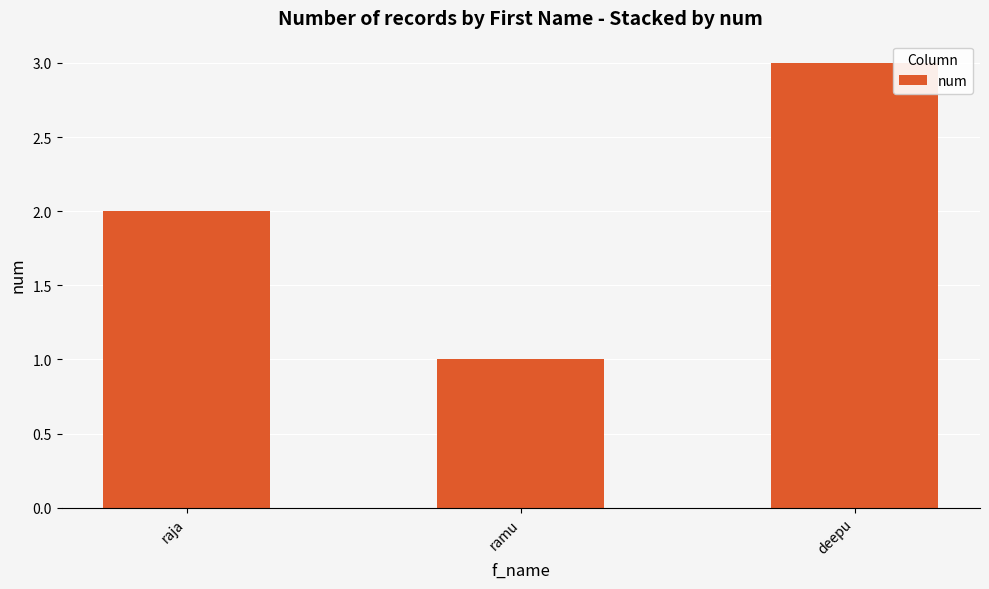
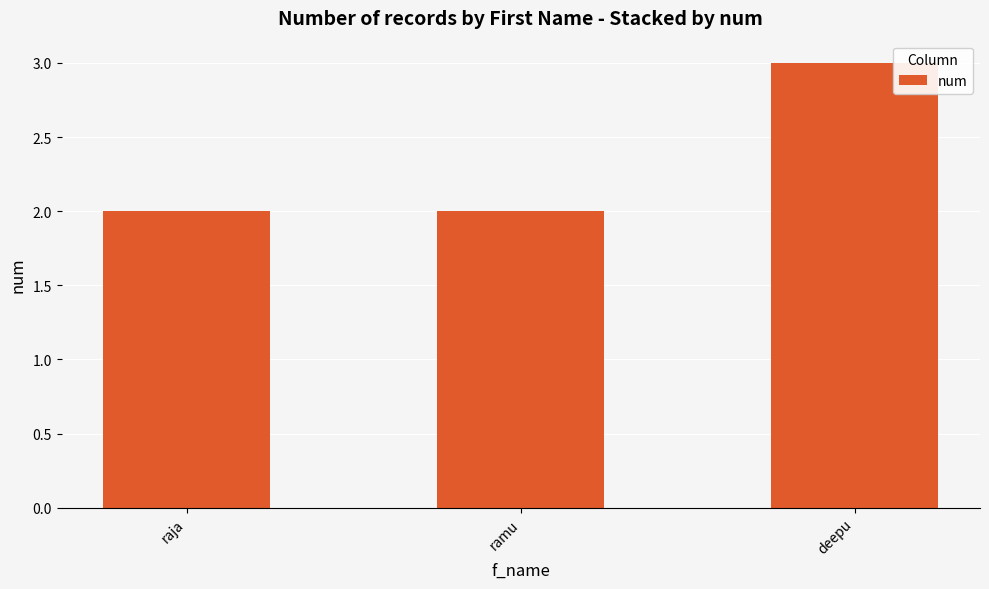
ramu: 1 -> 2
